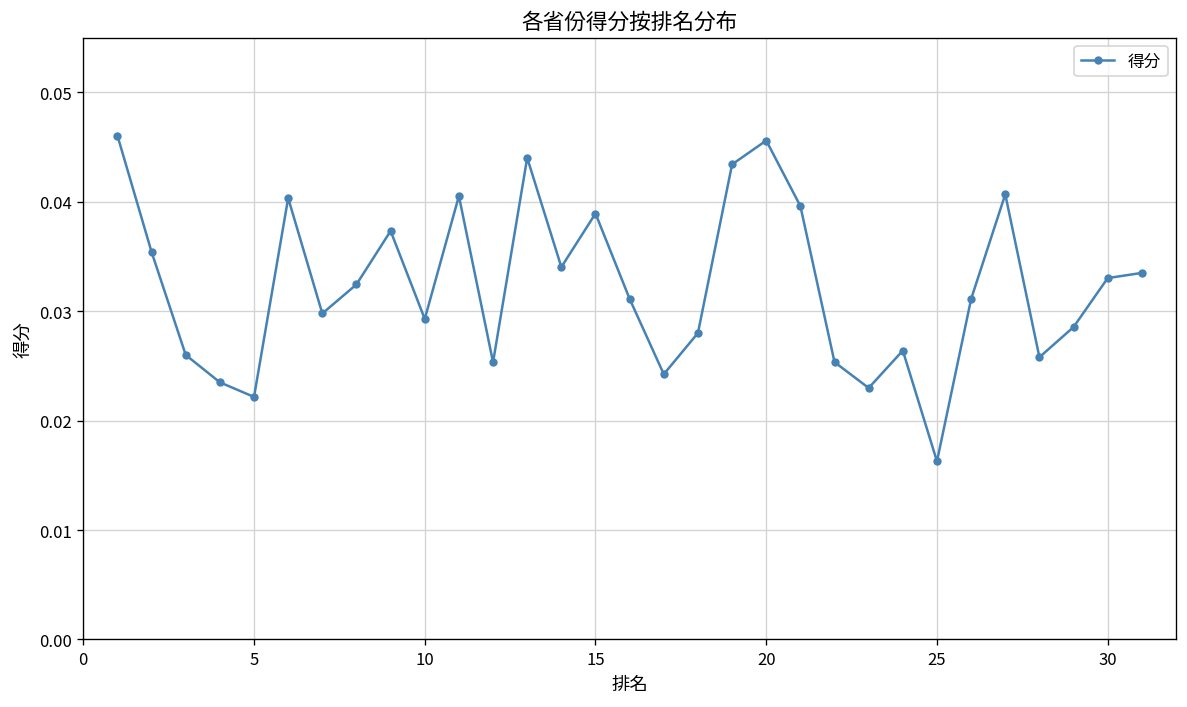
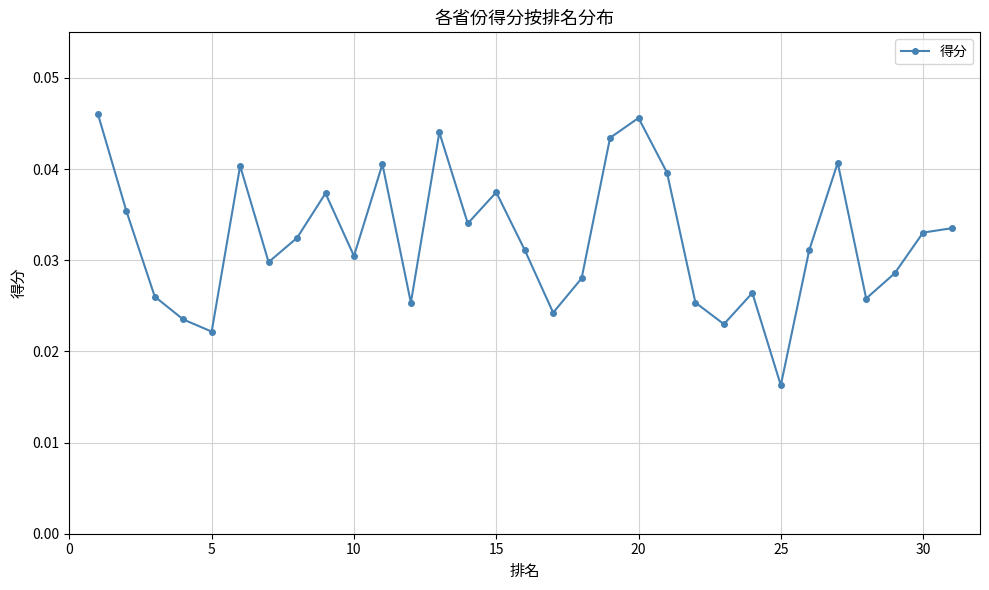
10: 0.029 -> 0.030
15: 0.039 -> 0.037
